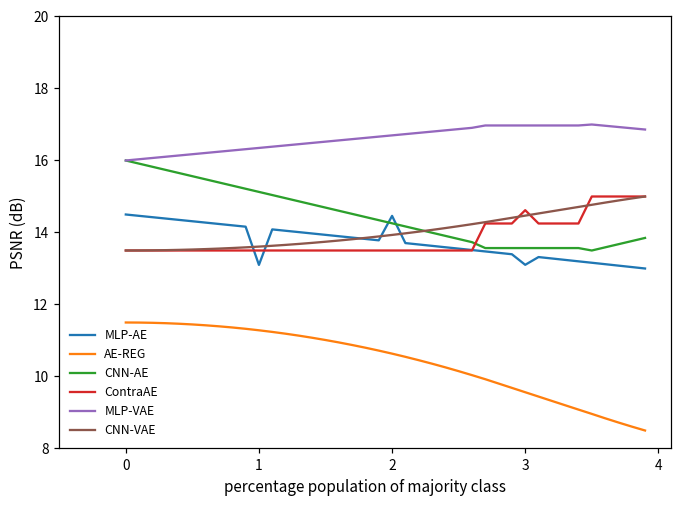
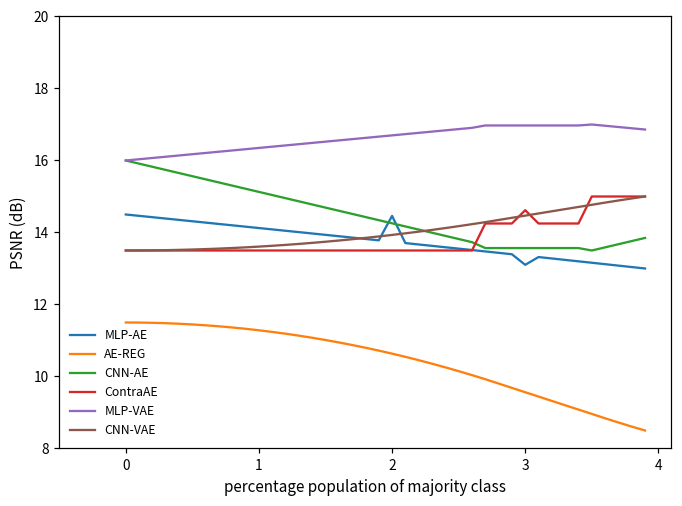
MLP-AE, 1: 13.1 -> 14.1
